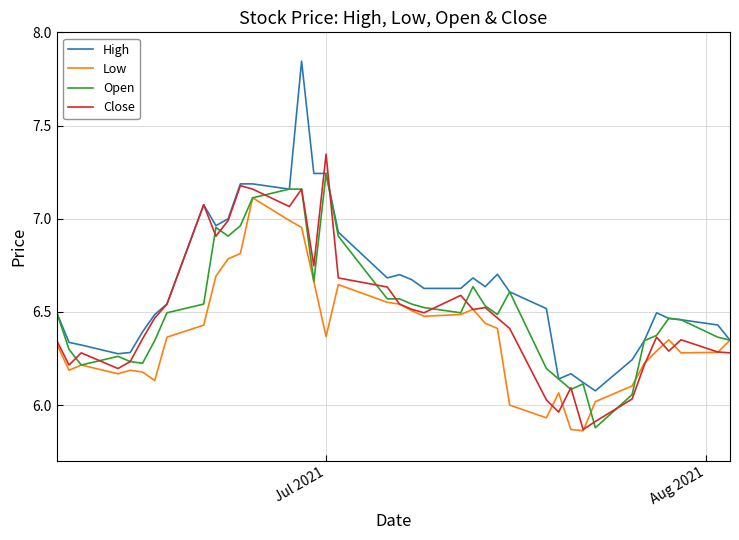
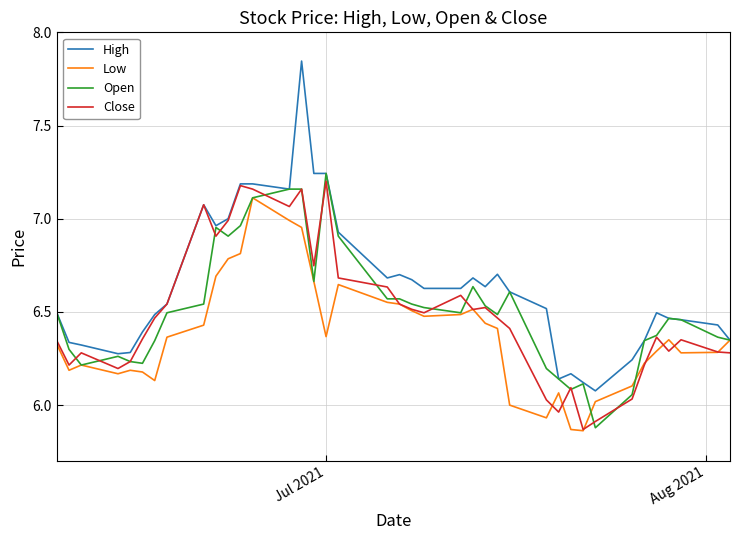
Close, Jul 2021: 7.35 -> 7.20
